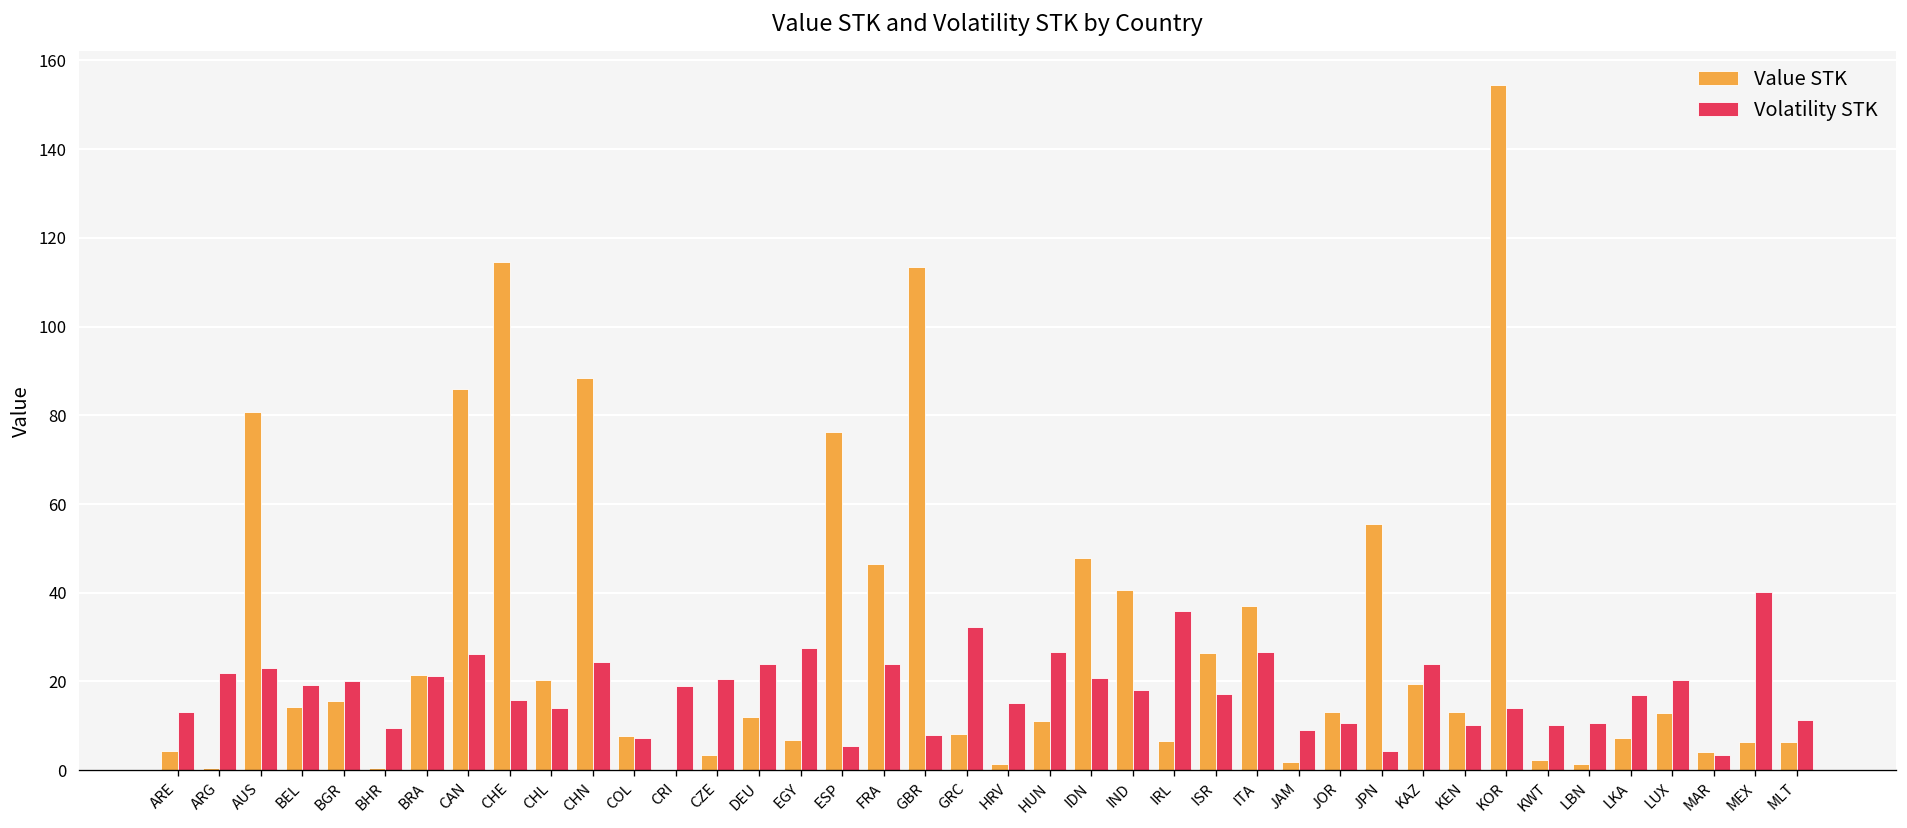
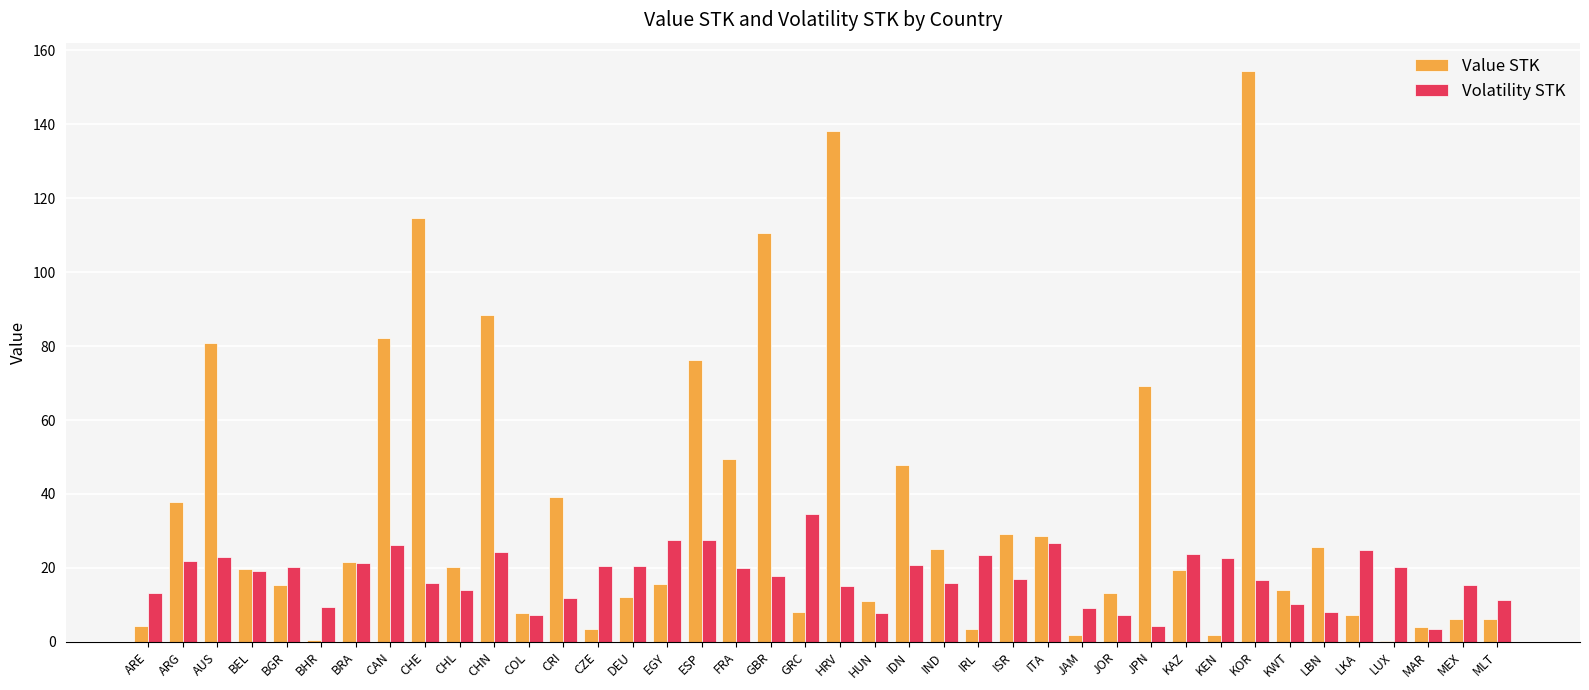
Value STK, ARG: 0 -> 38
Value STK, BEL: 14 -> 20
Value STK, CAN: 86 -> 82
Value STK, CRI: 0 -> 39
Volatility STK, CRI: 19 -> 12
Volatility STK, DEU: 24 -> 20
Value STK, EGY: 7 -> 16
Volatility STK, ESP: 5 -> 27
Value STK, FRA: 46 -> 49
Volatility STK, FRA: 24 -> 20
Value STK, GBR: 113 -> 110
Volatility STK, GBR: 8 -> 18
Volatility STK, GRC: 32 -> 35
Value STK, HRV: 1 -> 138
Volatility STK, HUN: 27 -> 8
Value STK, IND: 41 -> 25
Volatility STK, IND: 18 -> 16
Value STK, IRL: 7 -> 3
Volatility STK, IRL: 36 -> 24
Value STK, ISR: 27 -> 29
Value STK, ITA: 37 -> 29
Volatility STK, JOR: 11 -> 7
Value STK, JPN: 55 -> 69
Value STK, KEN: 13 -> 2
Volatility STK, KEN: 10 -> 23
Volatility STK, KOR: 14 -> 17
Value STK, KWT: 2 -> 14
Value STK, LBN: 1 -> 26
Volatility STK, LBN: 11 -> 8
Volatility STK, LKA: 17 -> 25
Value STK, LUX: 13 -> 0
Volatility STK, MEX: 40 -> 15
